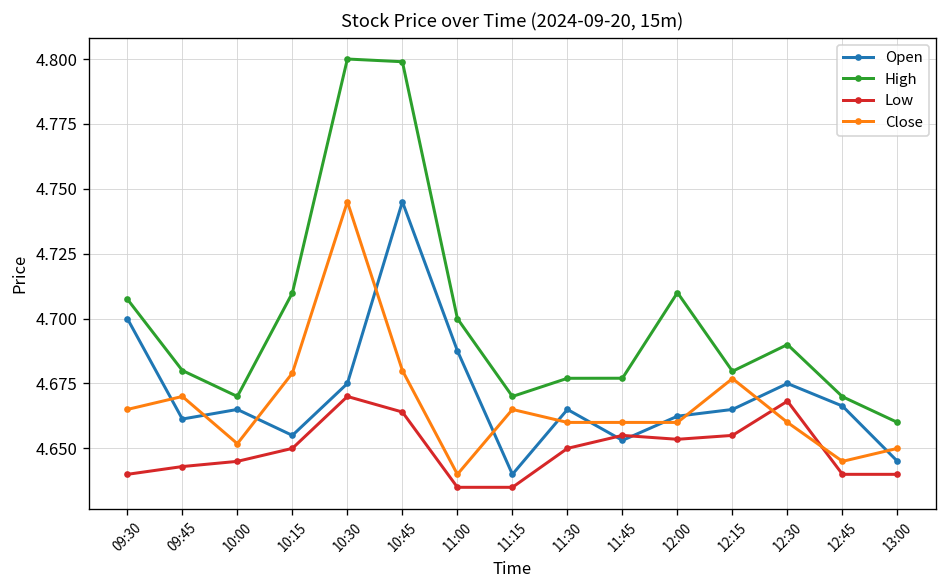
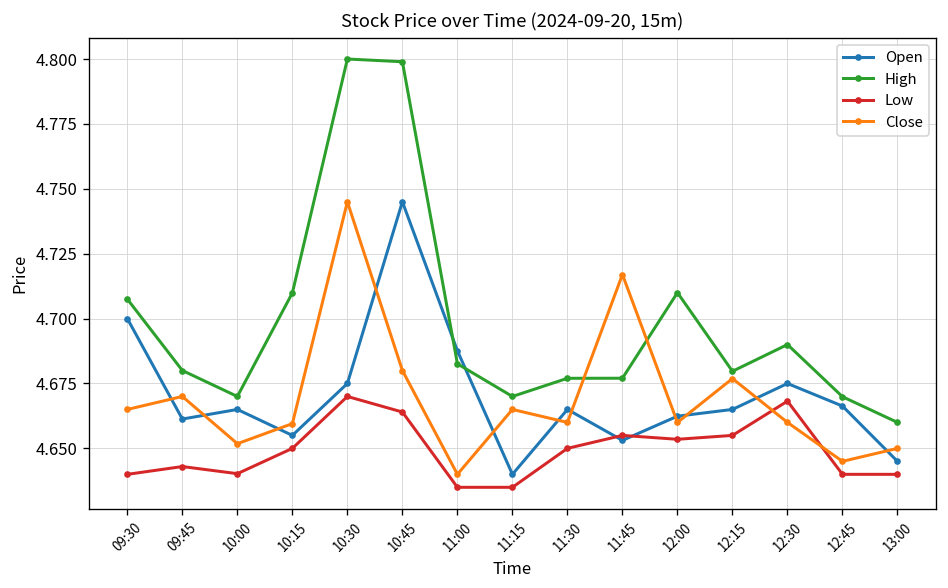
Low, 10:00: 4.645 -> 4.640
Close, 10:15: 4.679 -> 4.660
High, 11:00: 4.700 -> 4.683
Close, 11:45: 4.660 -> 4.717
